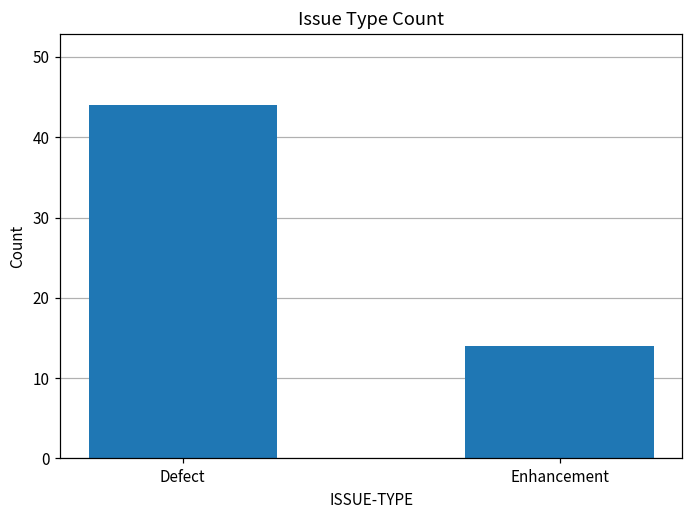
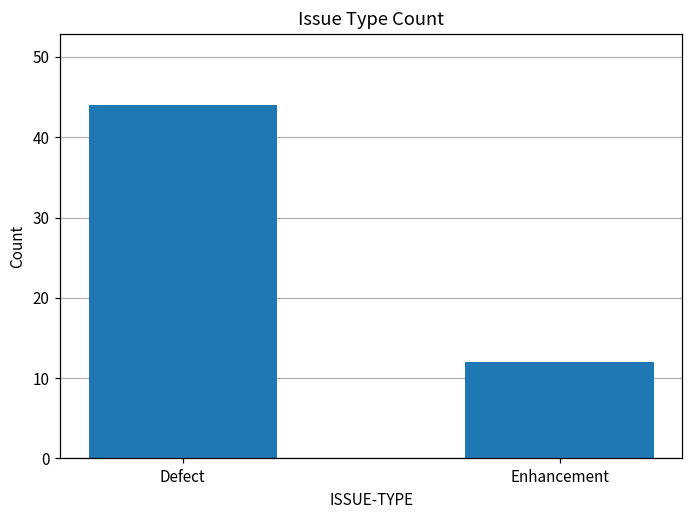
Enhancement: 14 -> 12
